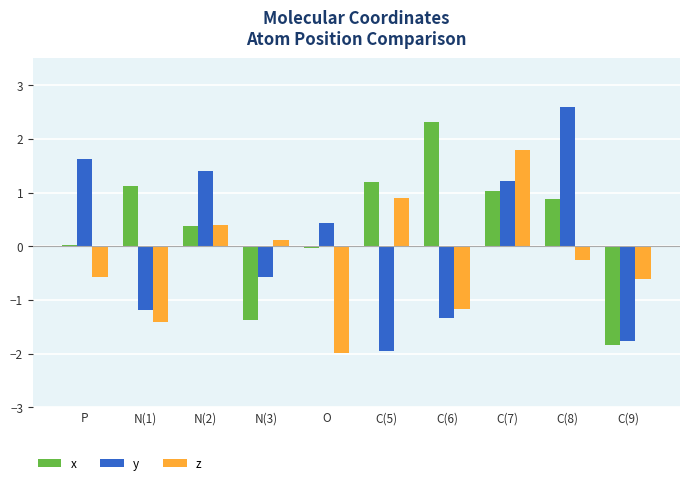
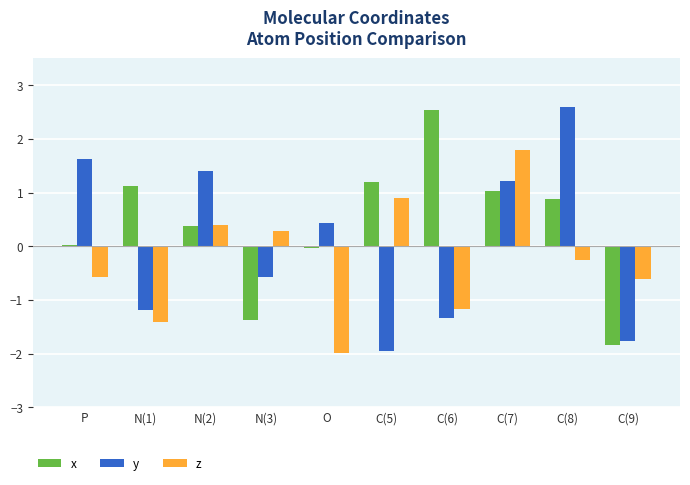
z, N(3): 0.1 -> 0.3
x, C(6): 2.3 -> 2.5
